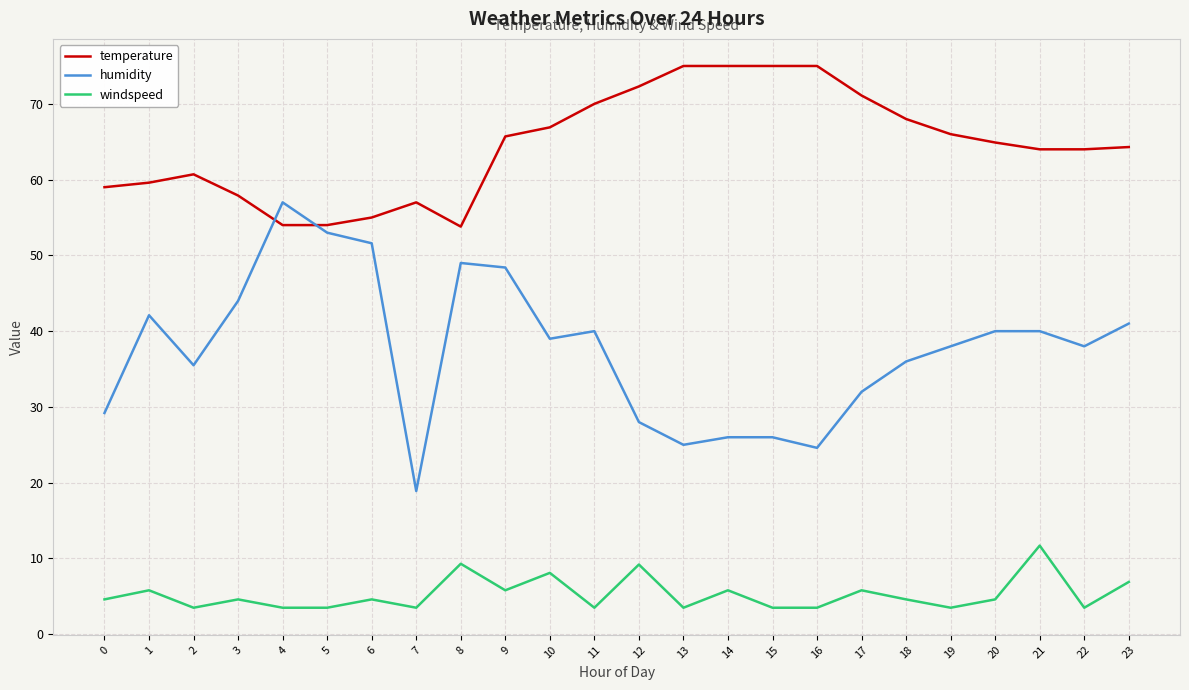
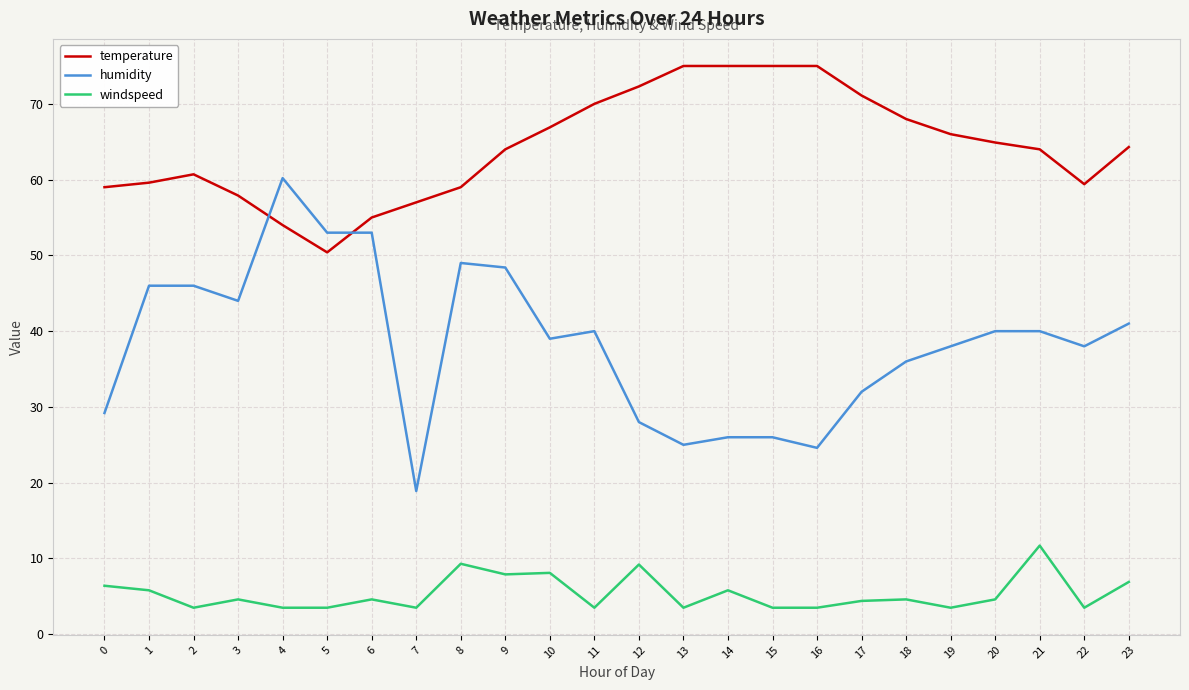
windspeed, 0: 5 -> 6
humidity, 1: 42 -> 46
humidity, 2: 36 -> 46
humidity, 4: 57 -> 60
temperature, 5: 54 -> 50
humidity, 6: 52 -> 53
temperature, 8: 54 -> 59
temperature, 9: 66 -> 64
windspeed, 9: 6 -> 8
windspeed, 17: 6 -> 4
temperature, 22: 64 -> 59
